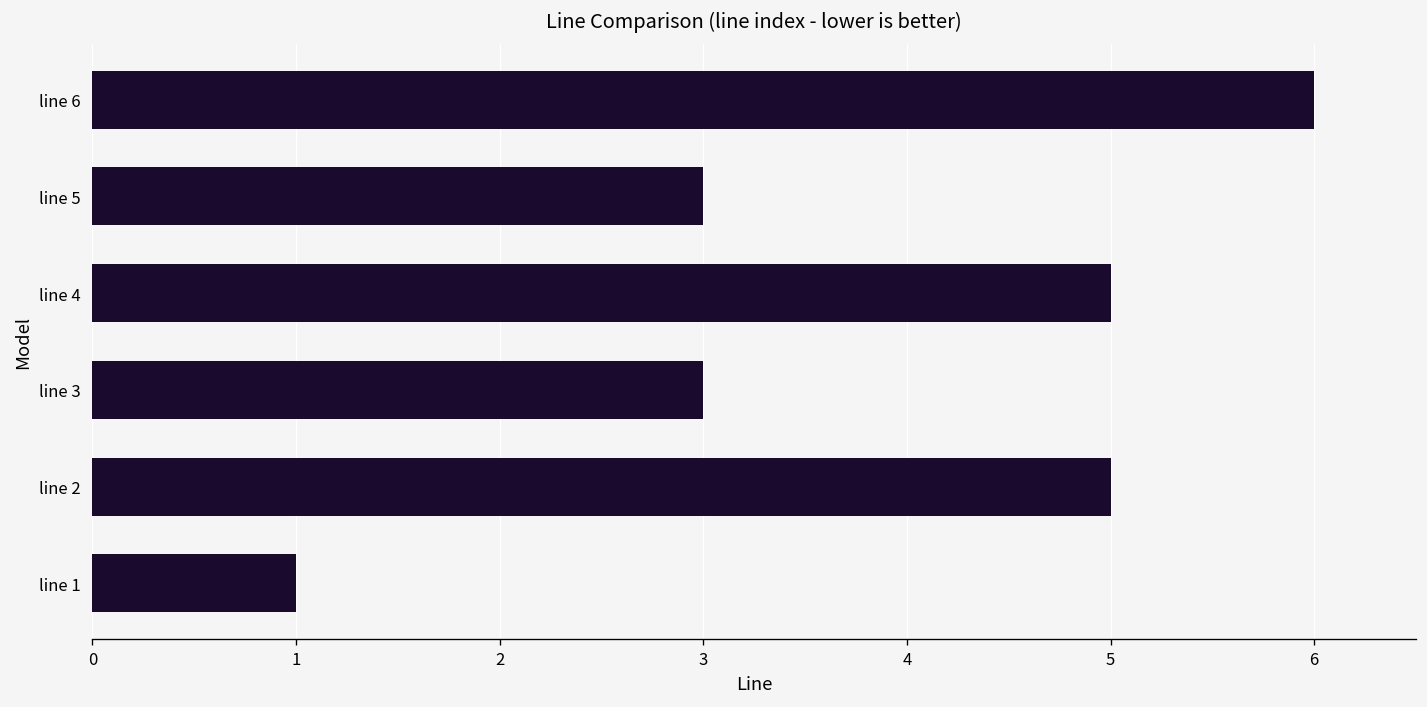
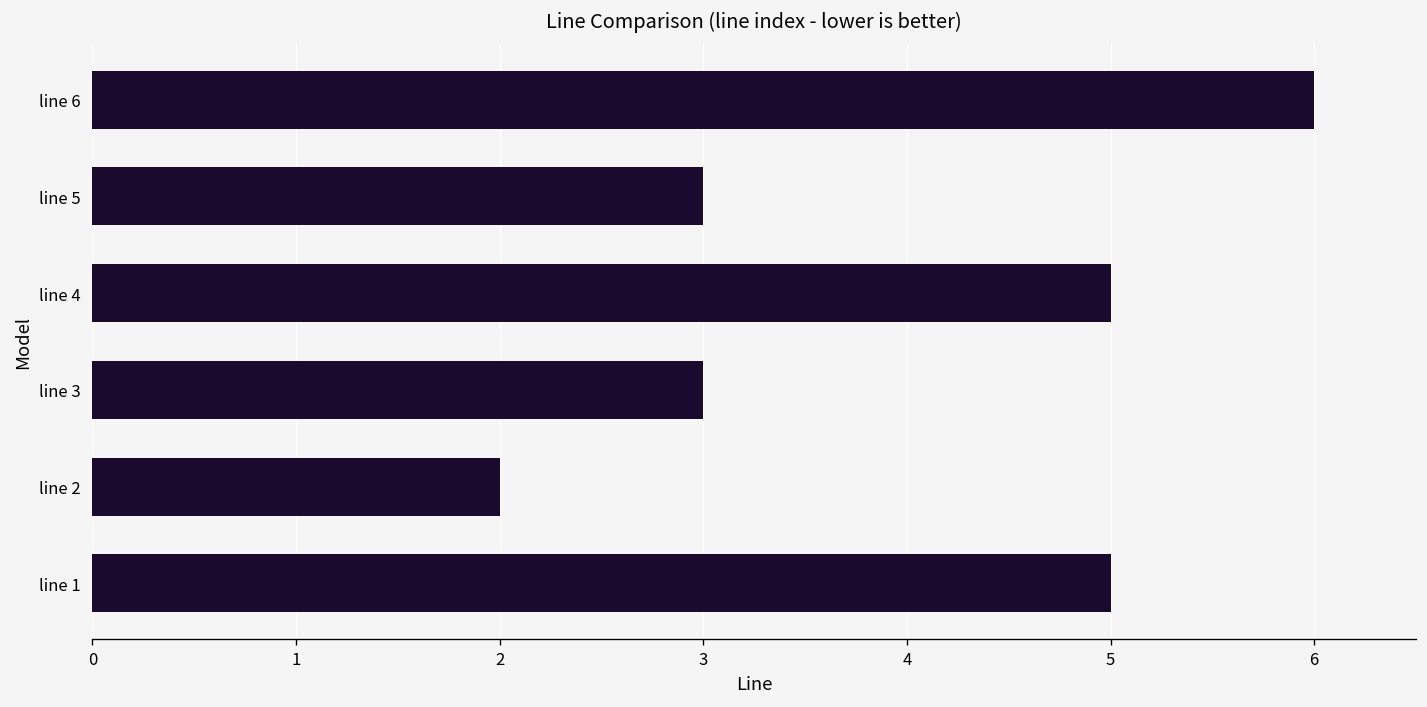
line 2: 5 -> 2
line 1: 1 -> 5
